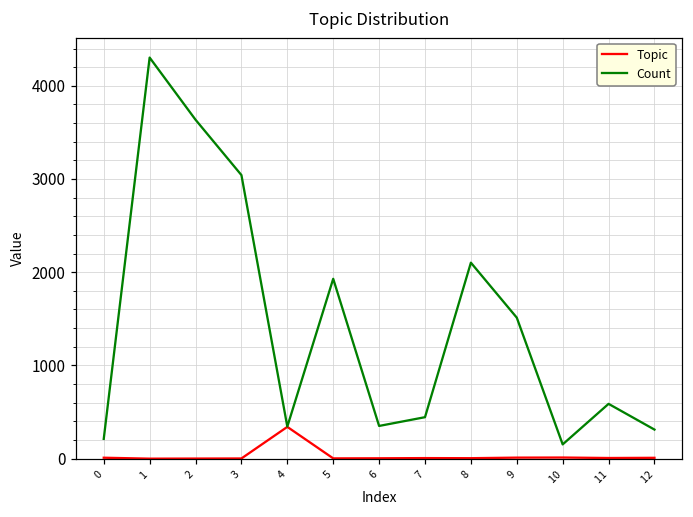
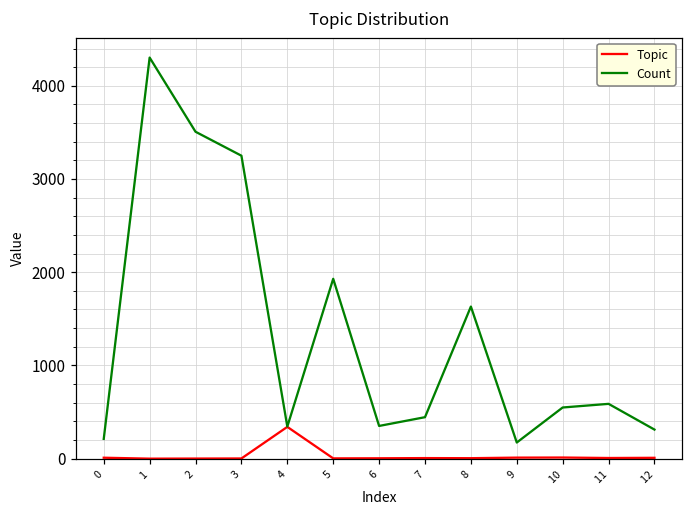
Count, 2: 3600 -> 3500
Count, 3: 3000 -> 3300
Count, 8: 2100 -> 1600
Count, 9: 1500 -> 200
Count, 10: 200 -> 500
